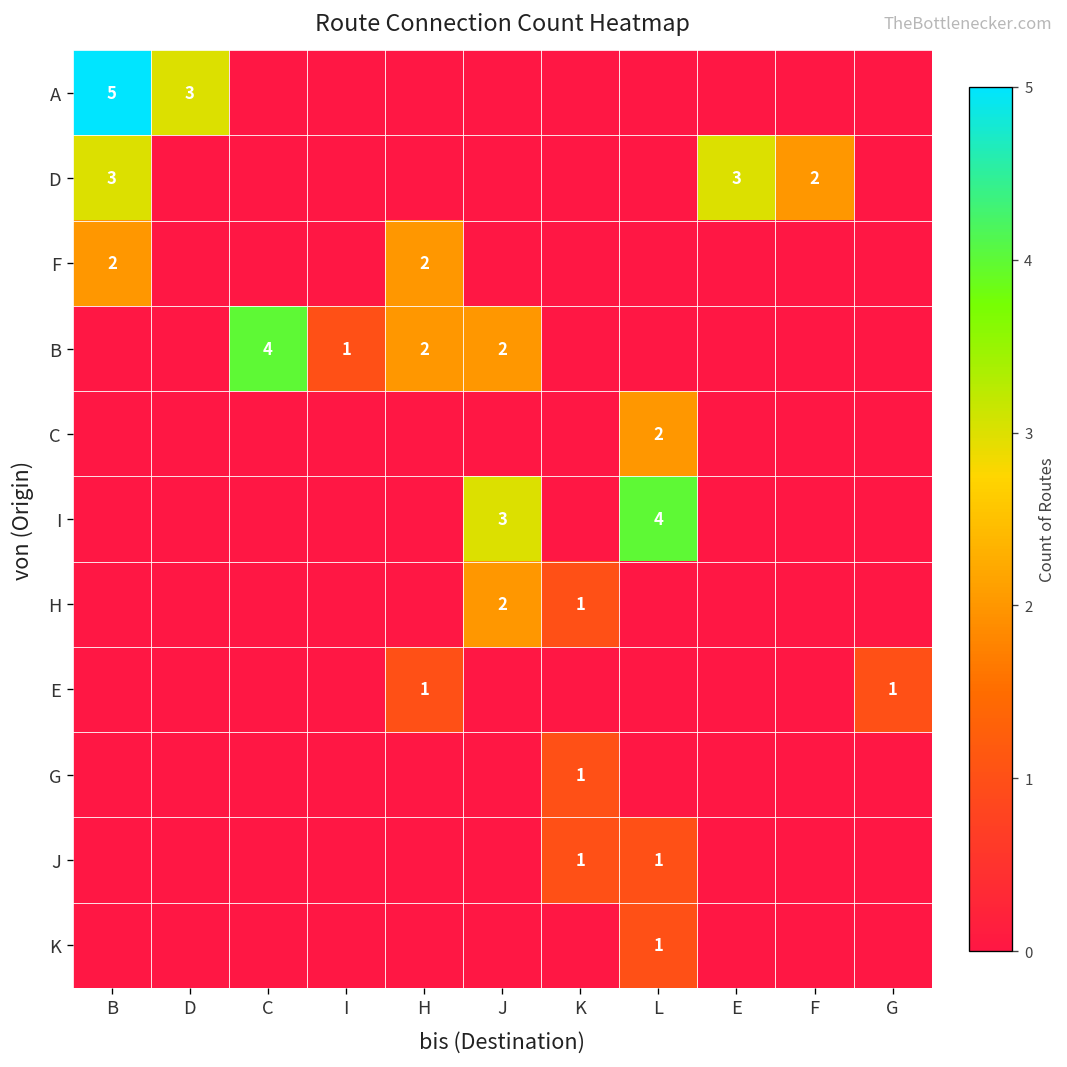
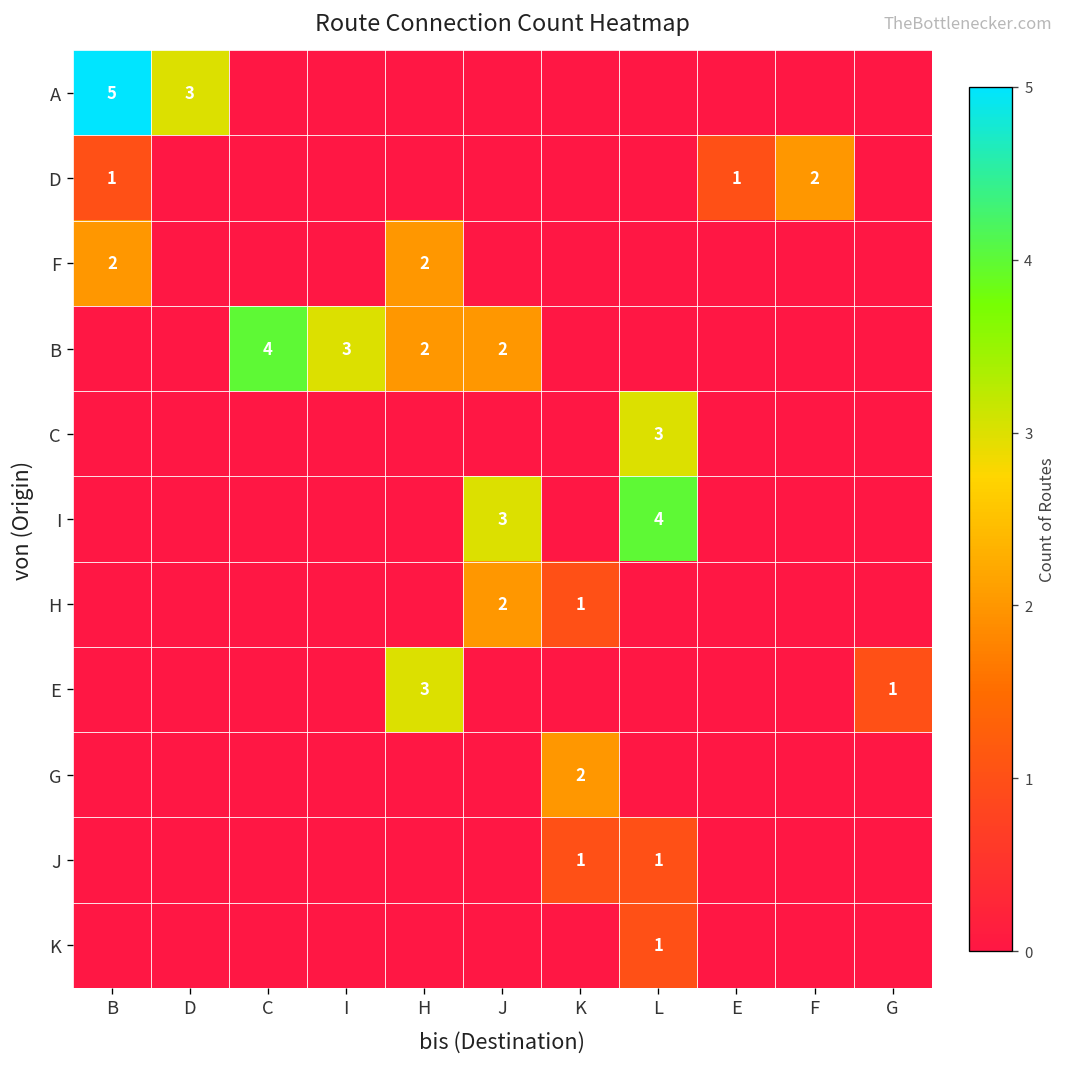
D, B: 3 -> 1
D, E: 3 -> 1
B, I: 1 -> 3
C, L: 2 -> 3
E, H: 1 -> 3
G, K: 1 -> 2
